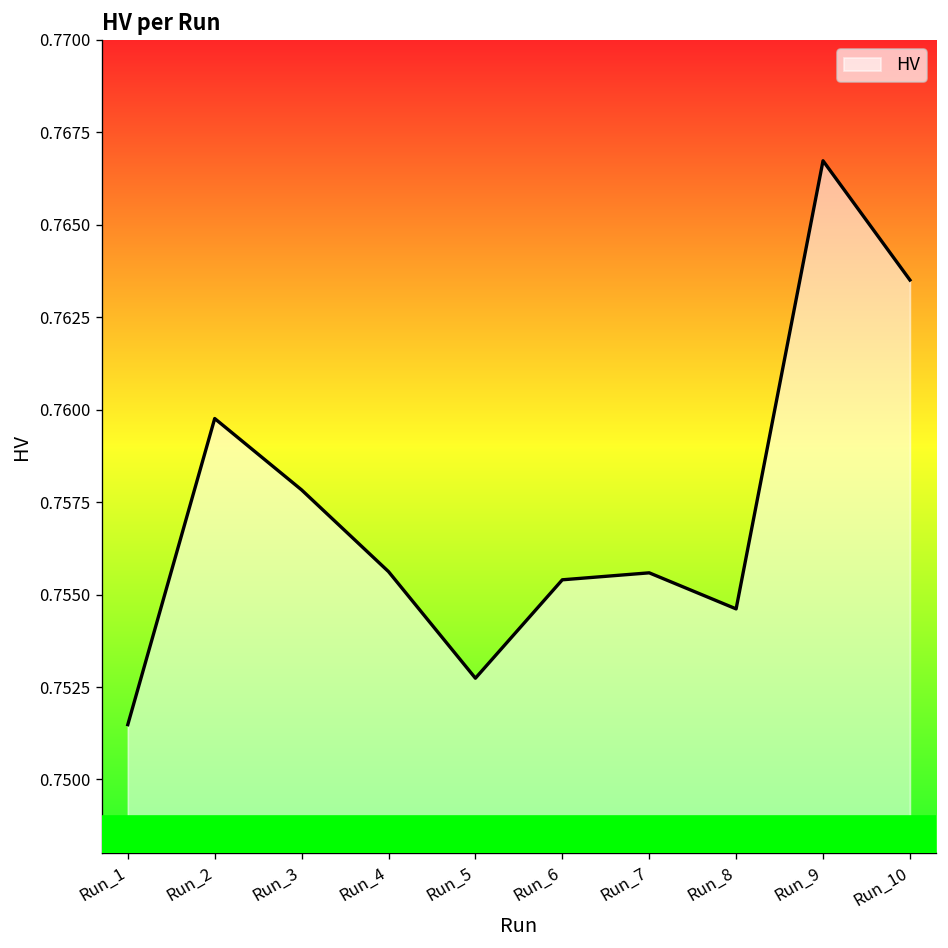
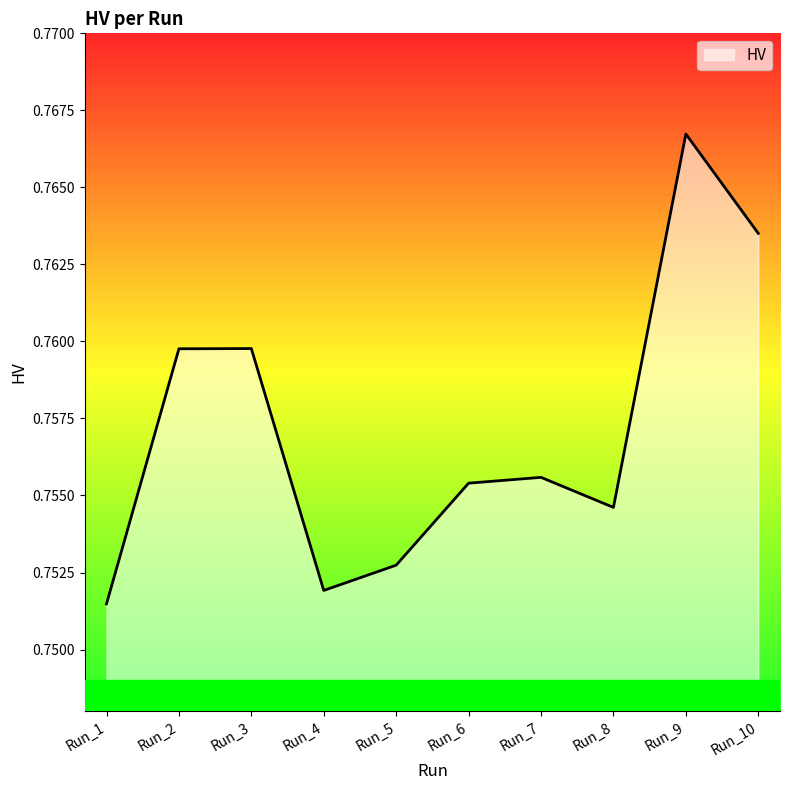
Run_3: 0.7578 -> 0.7598
Run_4: 0.7556 -> 0.7519
